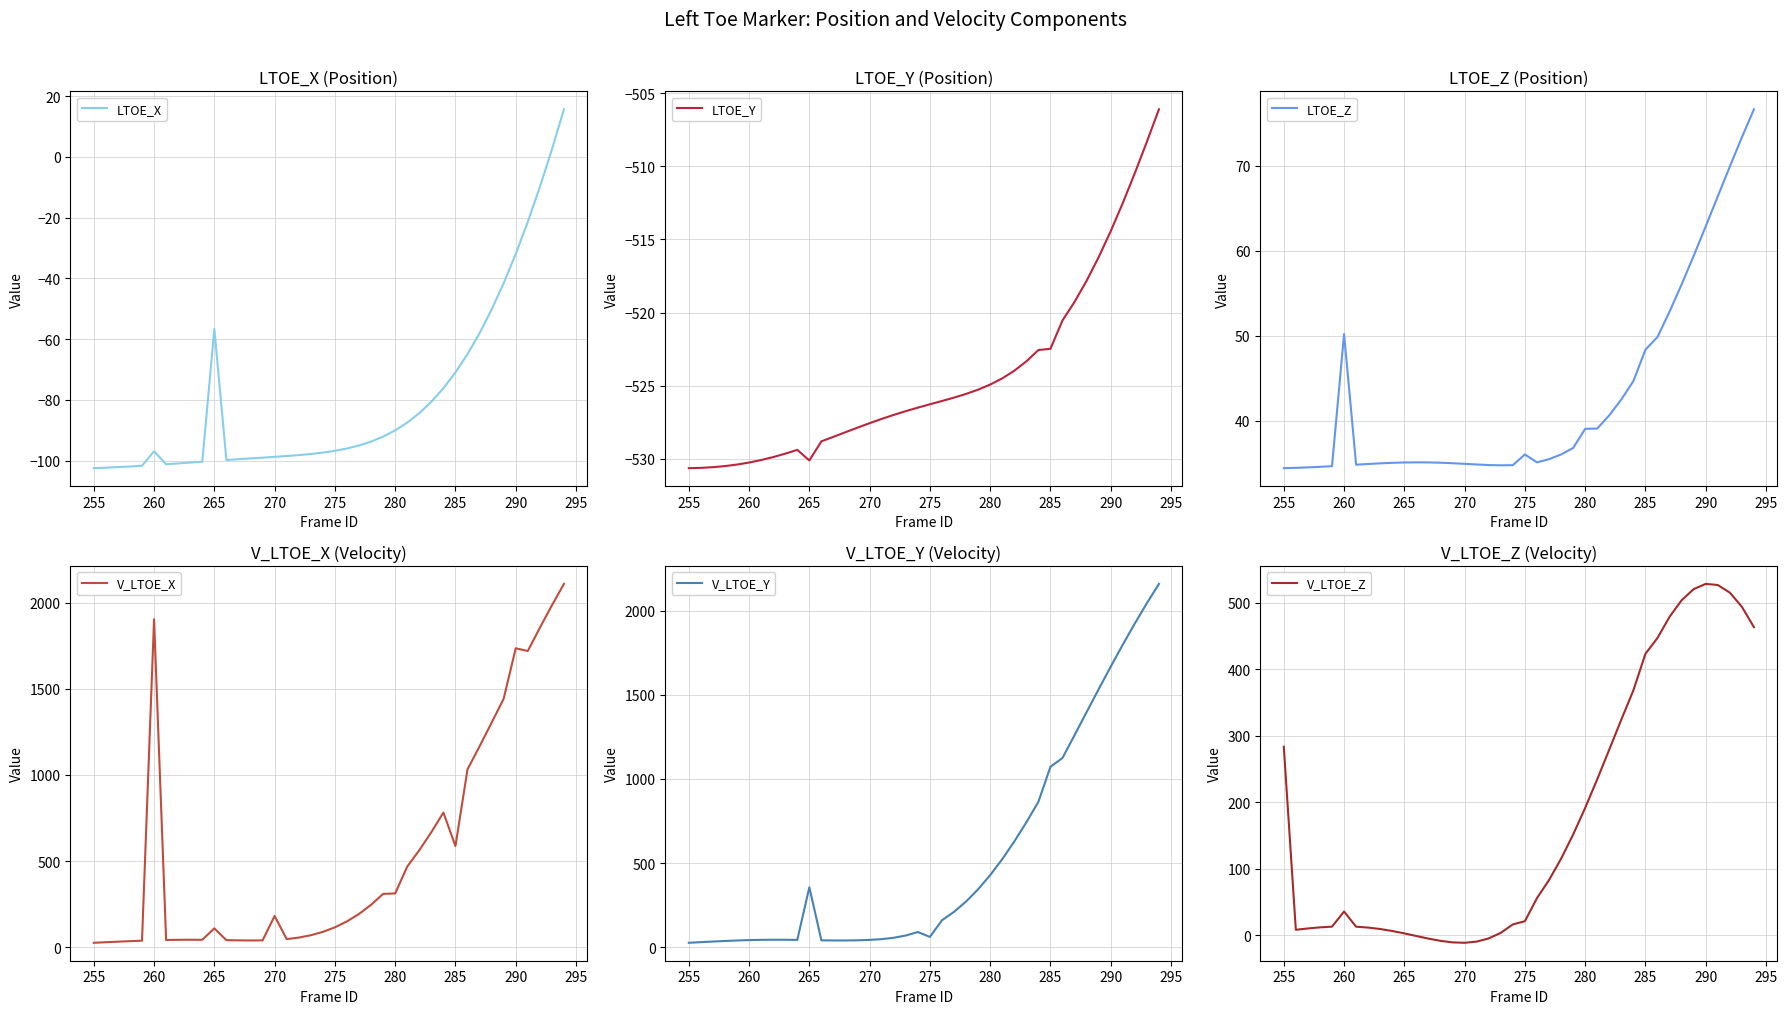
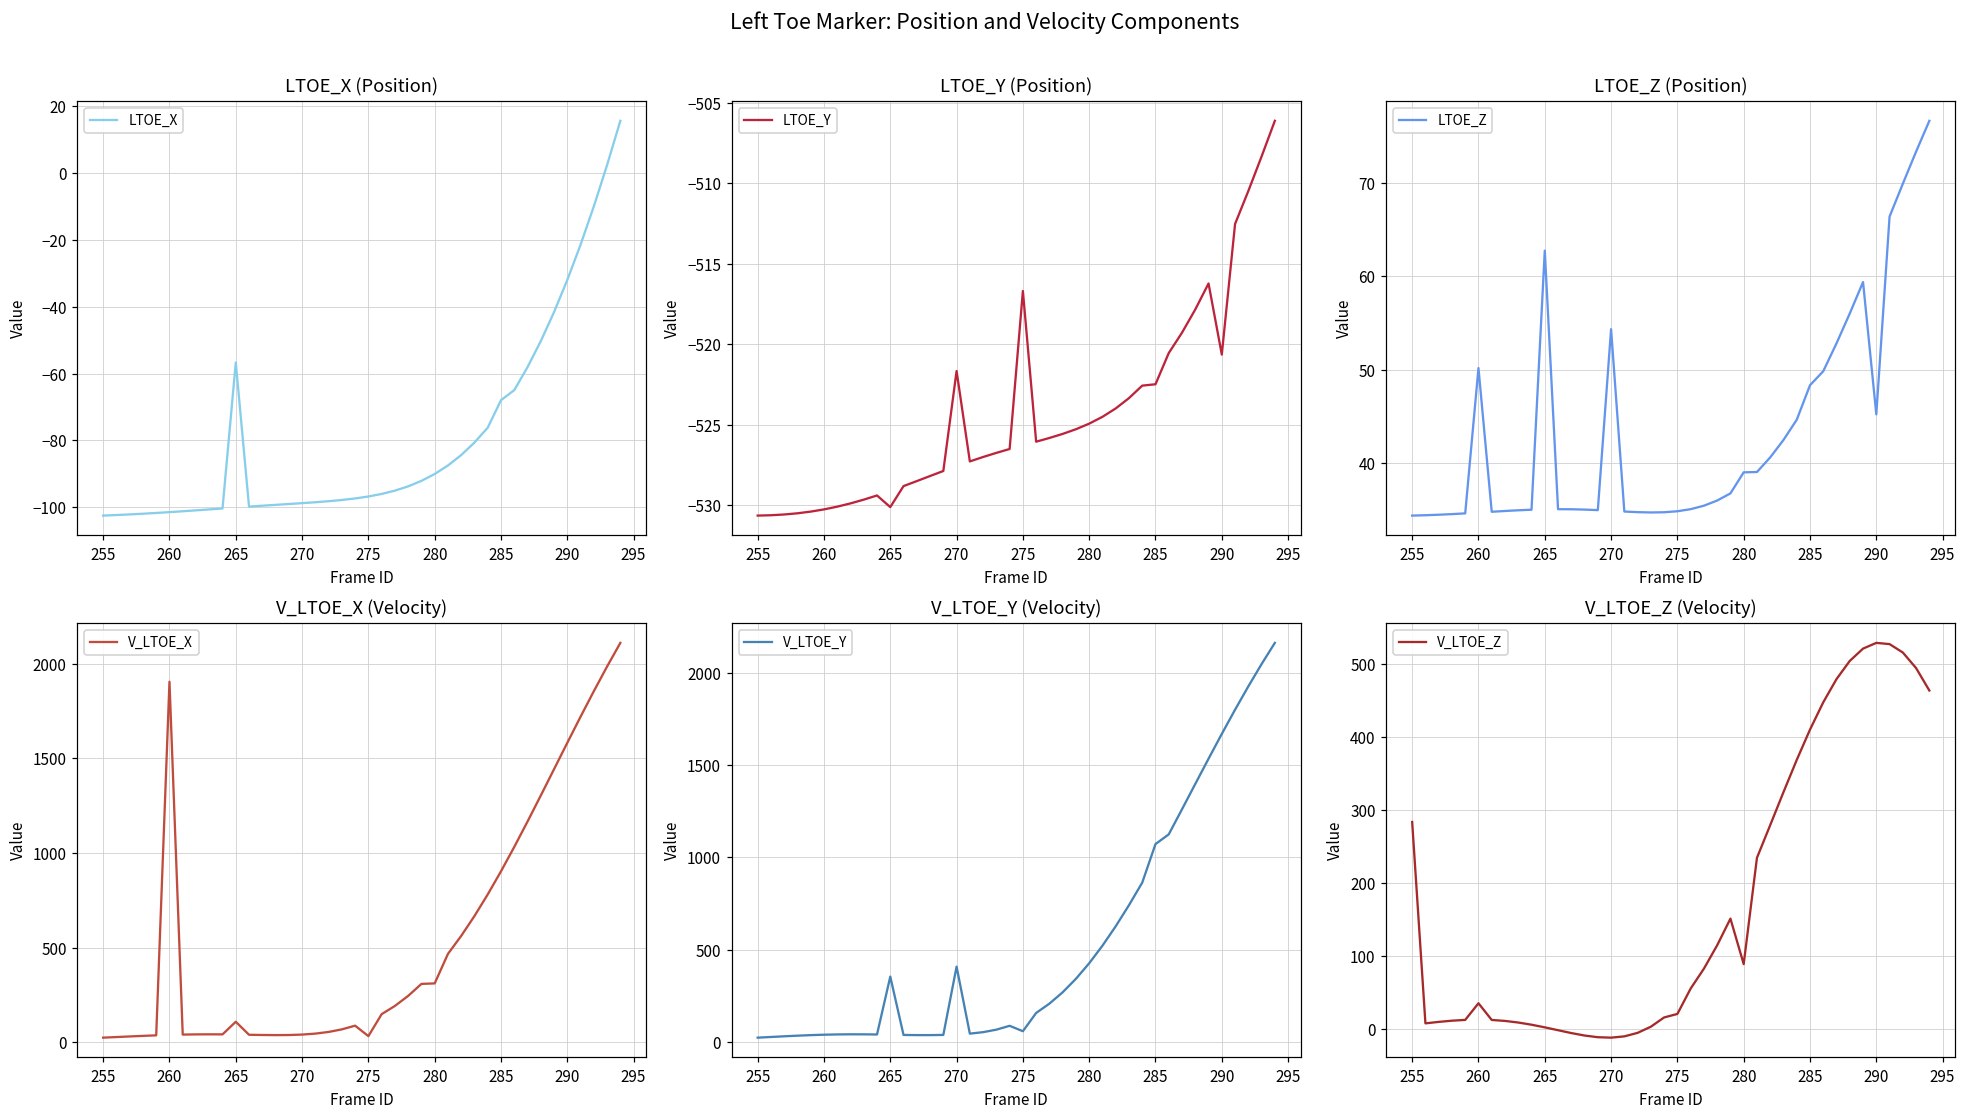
LTOE_X (Position), 260: -97 -> -101
LTOE_X (Position), 285: -71 -> -68
LTOE_Y (Position), 270: -527.6 -> -521.7
LTOE_Y (Position), 275: -526.3 -> -516.7
LTOE_Y (Position), 290: -514.4 -> -520.6
LTOE_Z (Position), 265: 35 -> 63
LTOE_Z (Position), 270: 35 -> 54
LTOE_Z (Position), 275: 36 -> 35
LTOE_Z (Position), 290: 63 -> 45
V_LTOE_X (Velocity), 270: 180 -> 40
V_LTOE_X (Velocity), 275: 110 -> 30
V_LTOE_X (Velocity), 285: 590 -> 900
V_LTOE_X (Velocity), 290: 1740 -> 1580
V_LTOE_Y (Velocity), 270: 40 -> 410
V_LTOE_Z (Velocity), 280: 190 -> 90
V_LTOE_Z (Velocity), 285: 420 -> 410
